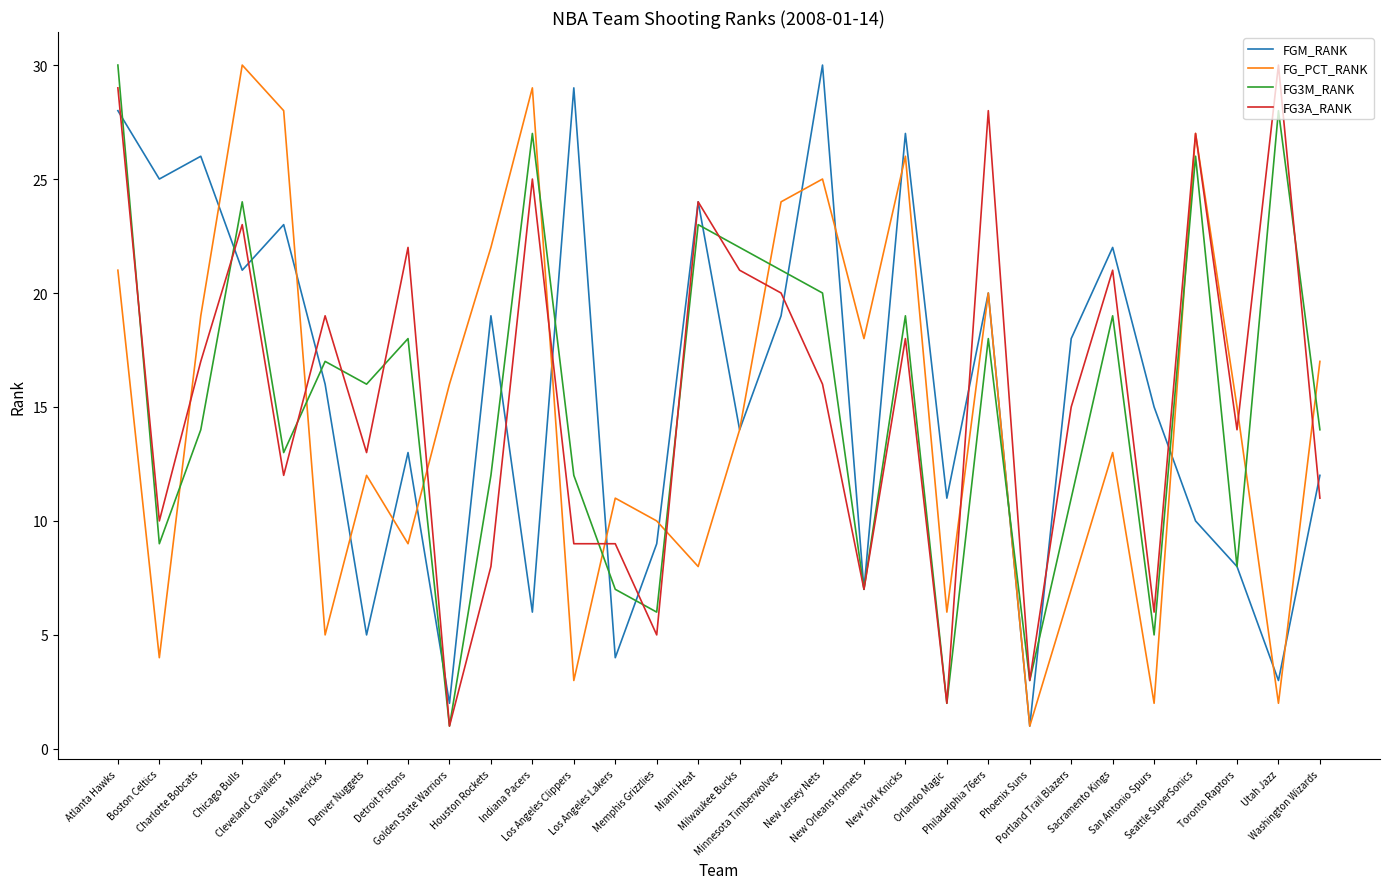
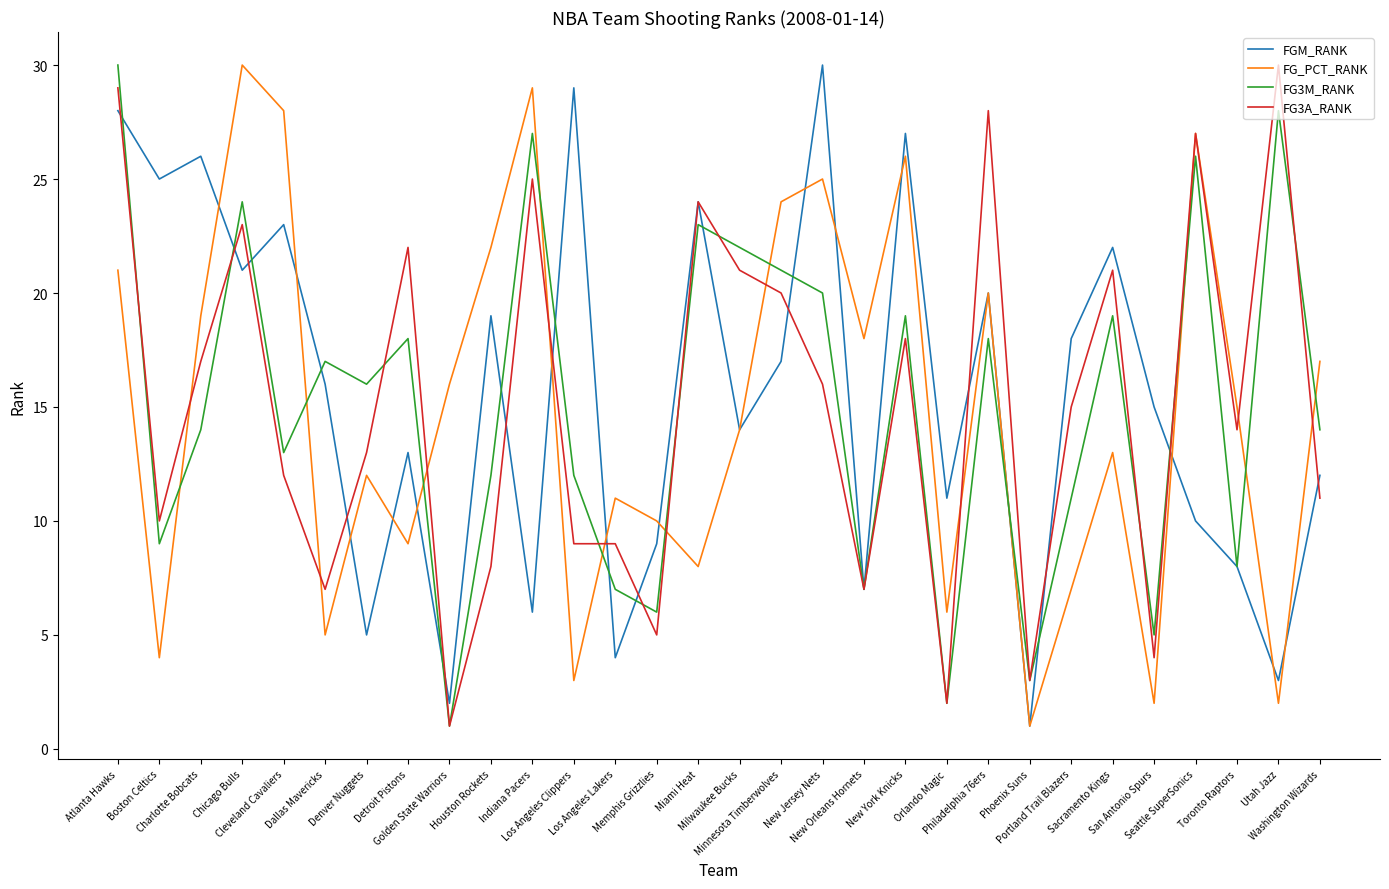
FG3A_RANK, Dallas Mavericks: 19 -> 7
FGM_RANK, Minnesota Timberwolves: 19 -> 17
FG3A_RANK, San Antonio Spurs: 6 -> 4
